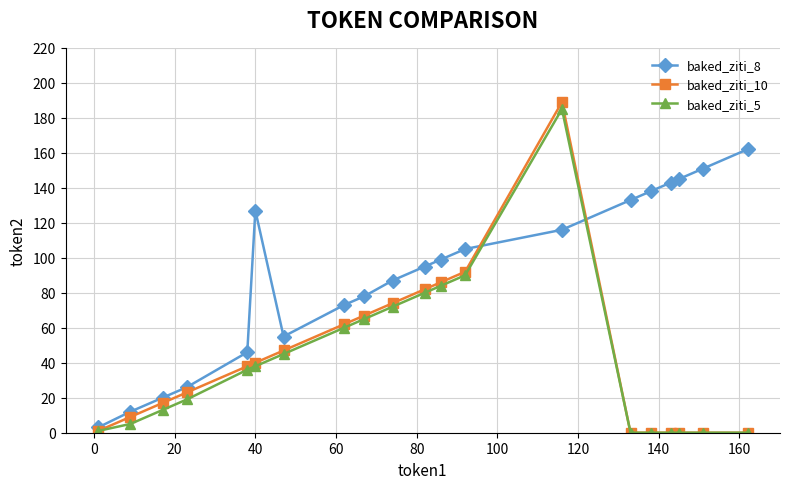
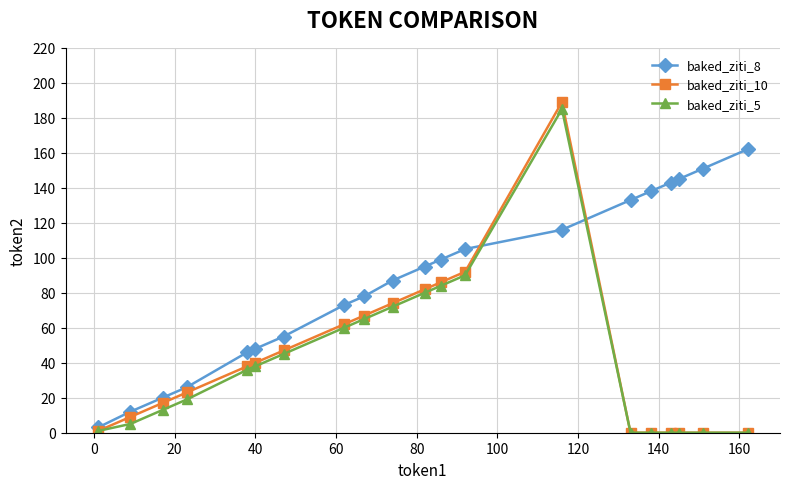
baked_ziti_8, 40: 127 -> 48
